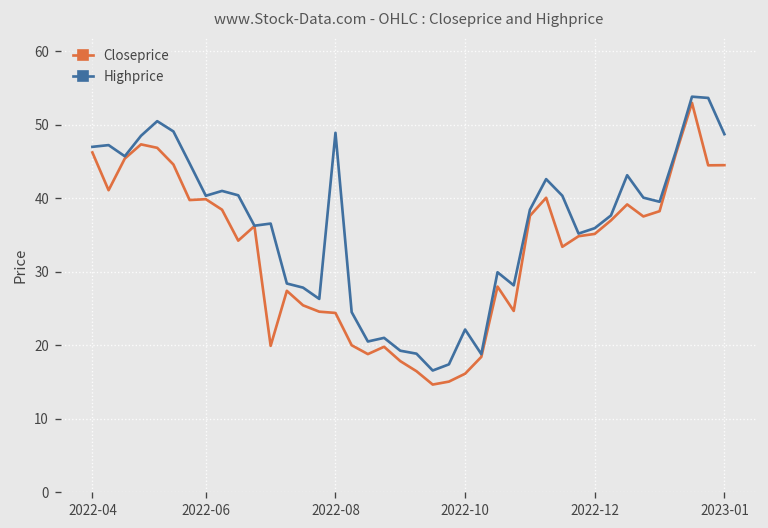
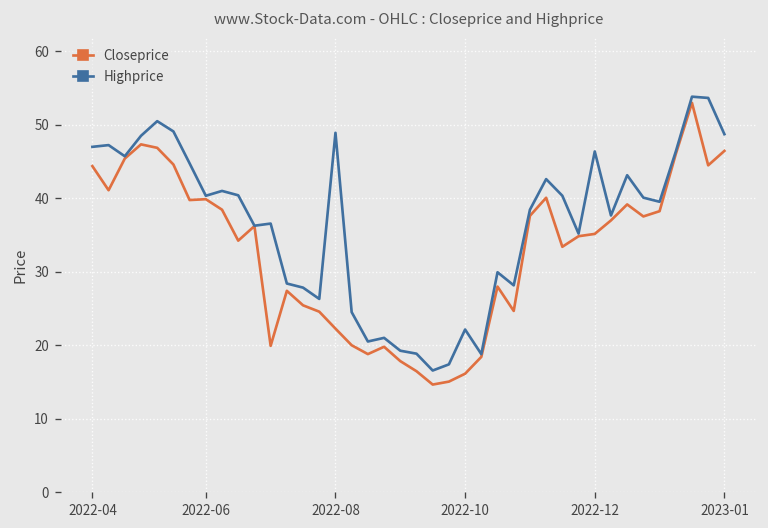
Closeprice, 2022-04: 46 -> 44
Closeprice, 2022-08: 24 -> 22
Highprice, 2022-12: 36 -> 46
Closeprice, 2023-01: 44 -> 46
